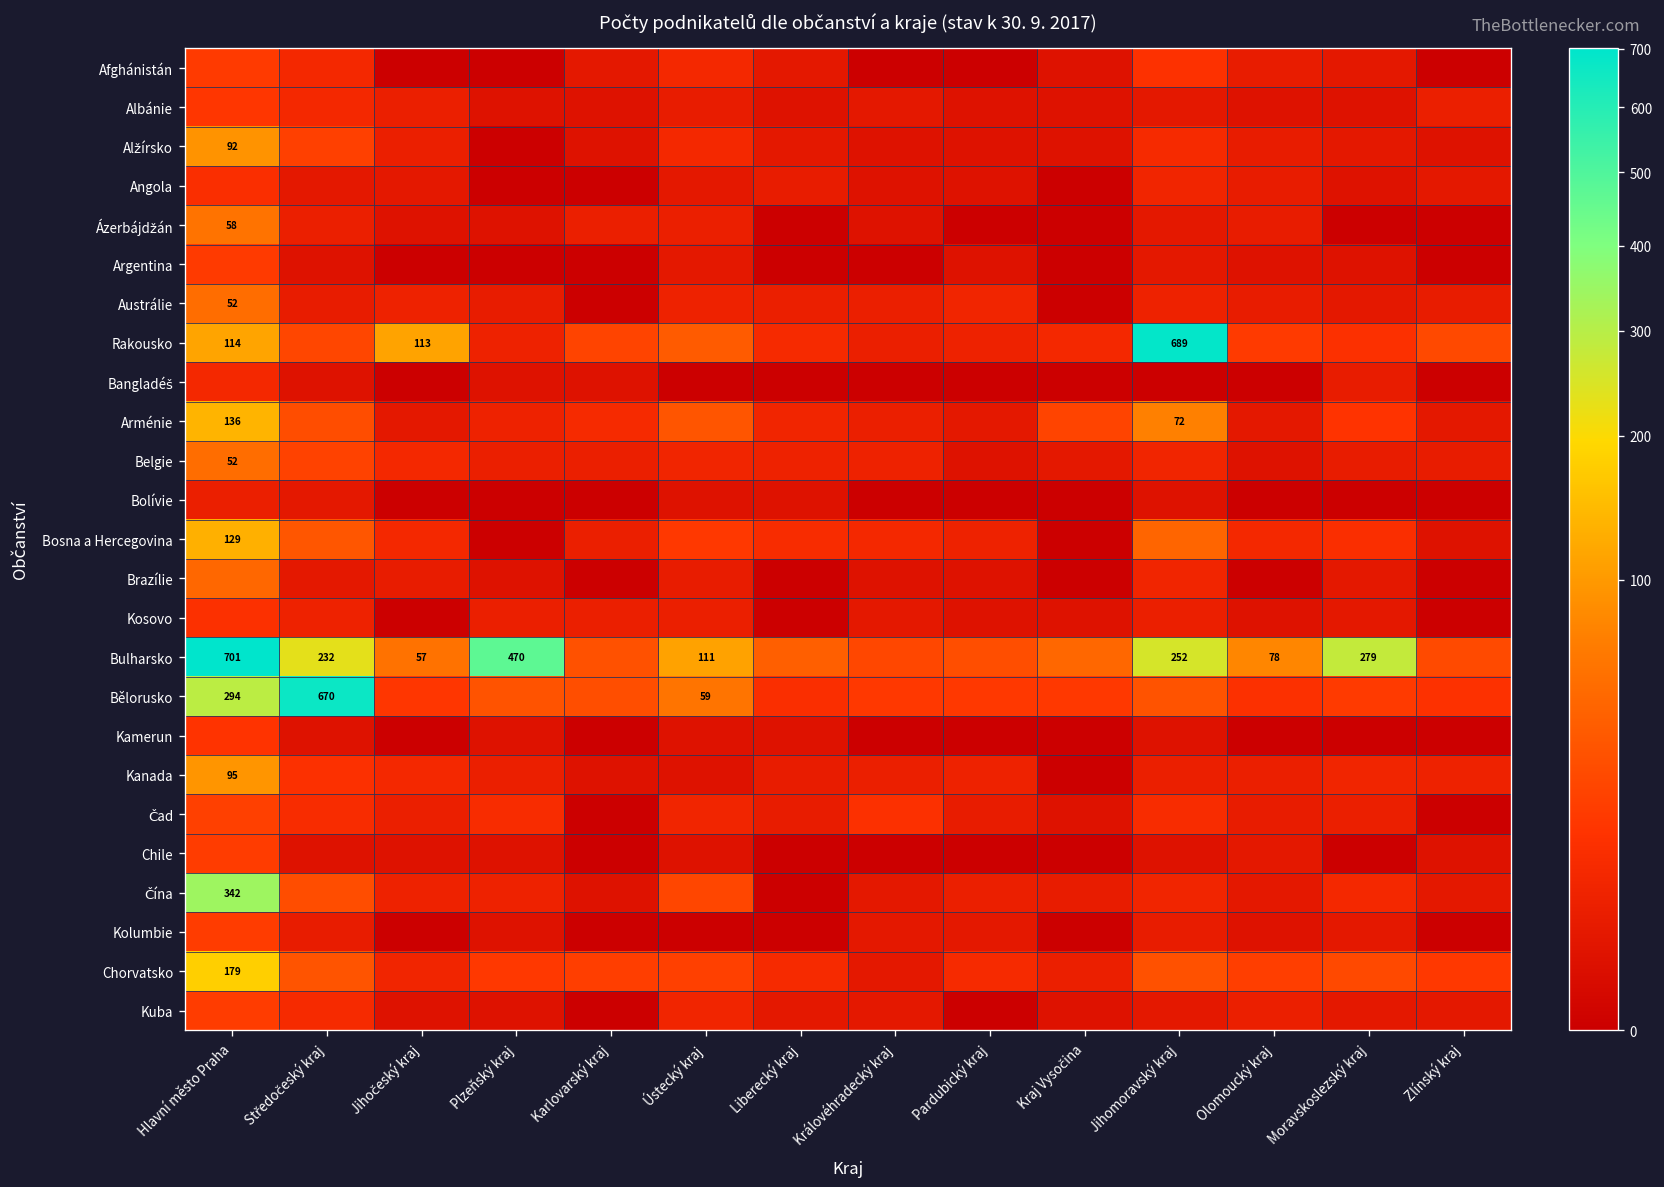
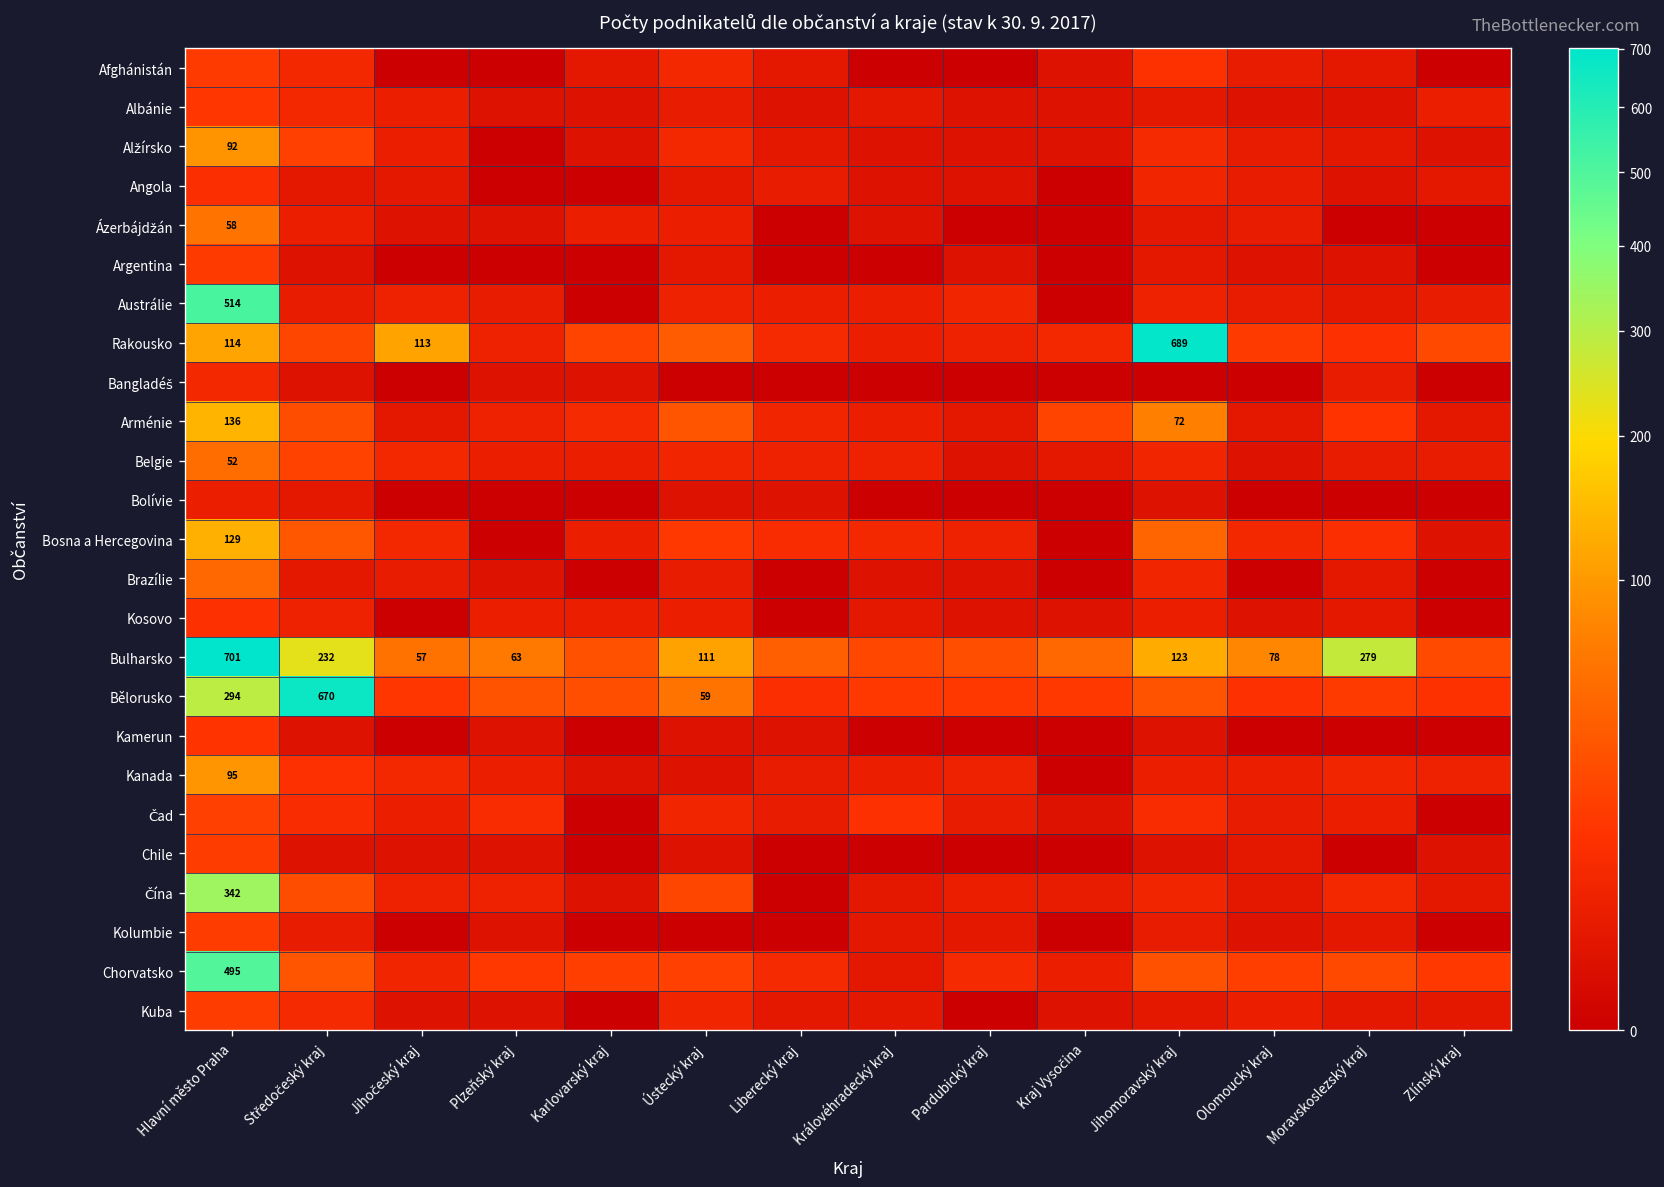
Austrálie, Hlavní město Praha: 52 -> 514
Bulharsko, Plzeňský kraj: 470 -> 63
Bulharsko, Jihomoravský kraj: 252 -> 123
Chorvatsko, Hlavní město Praha: 179 -> 495
